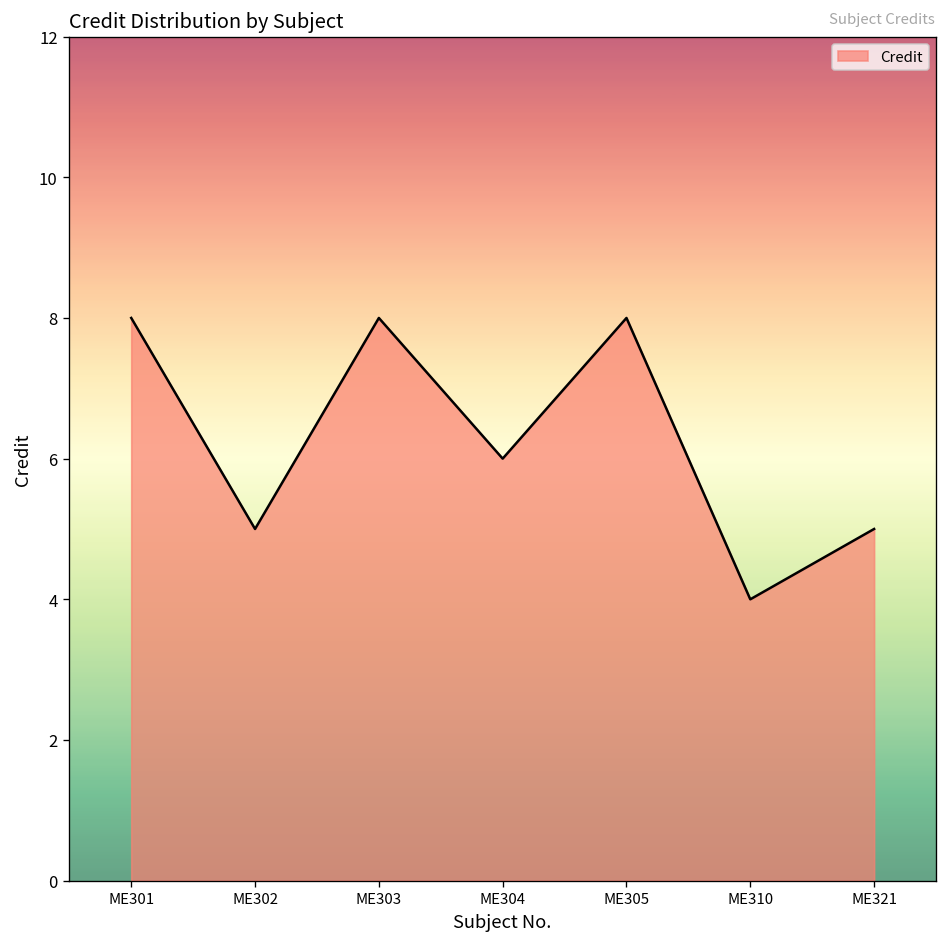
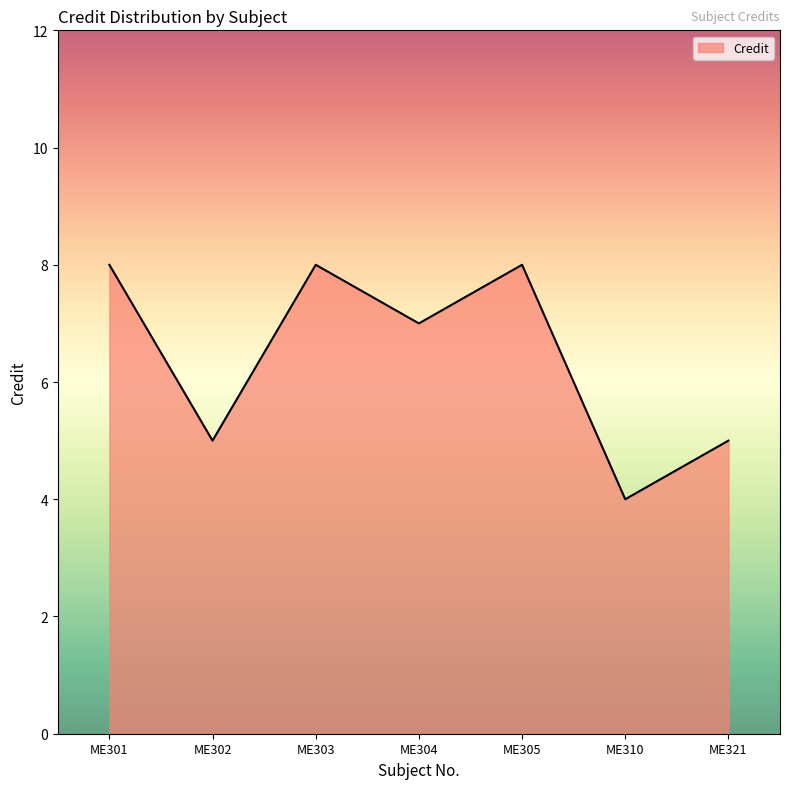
ME304: 6 -> 7
